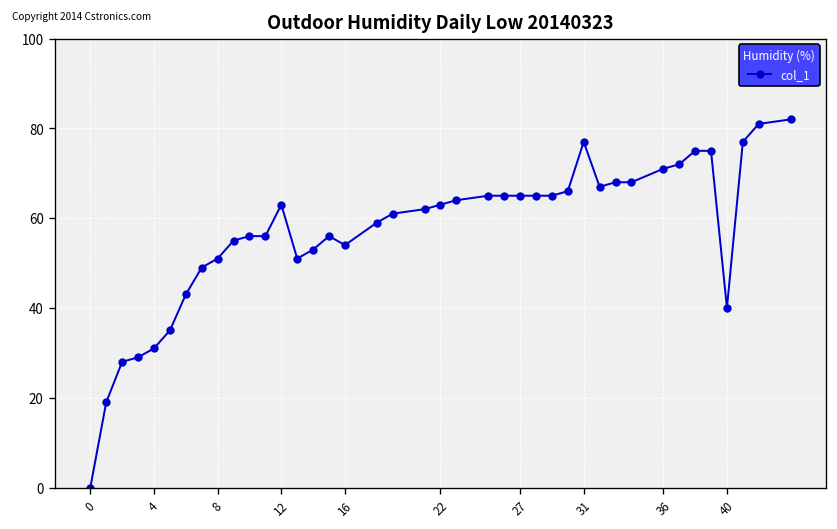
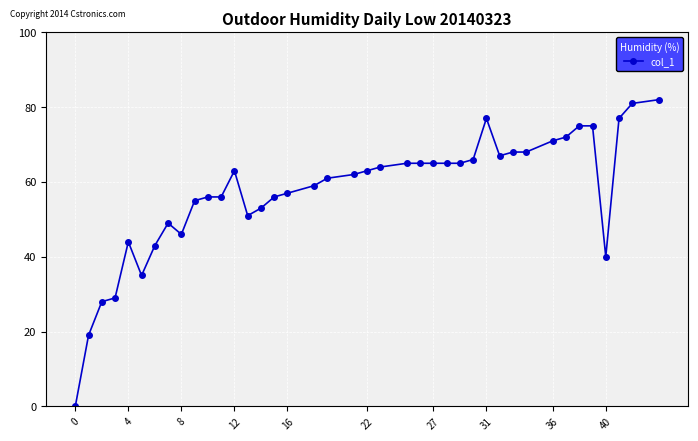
4: 31 -> 44
8: 51 -> 46
16: 54 -> 57
